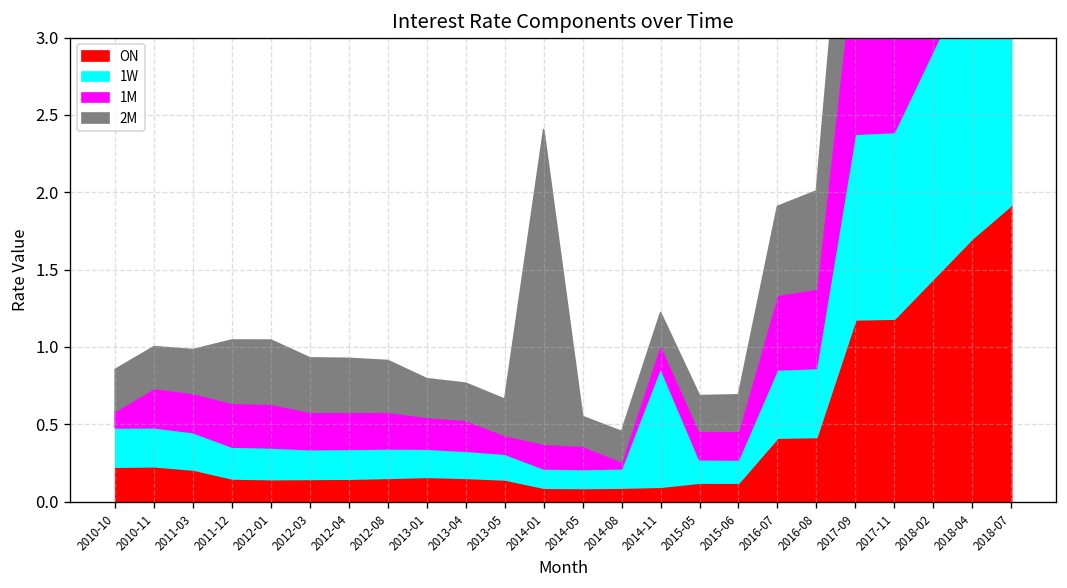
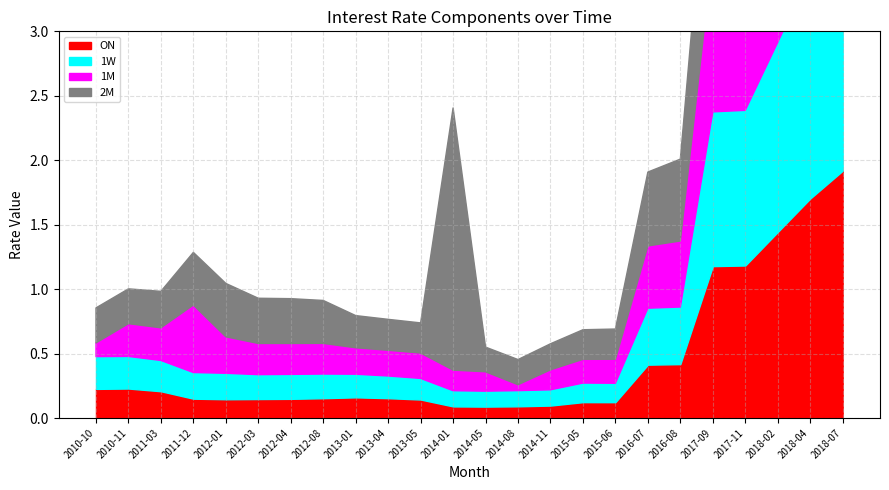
1M, 2011-12: 0.28 -> 0.52
1M, 2013-05: 0.12 -> 0.20
1W, 2014-11: 0.77 -> 0.12
